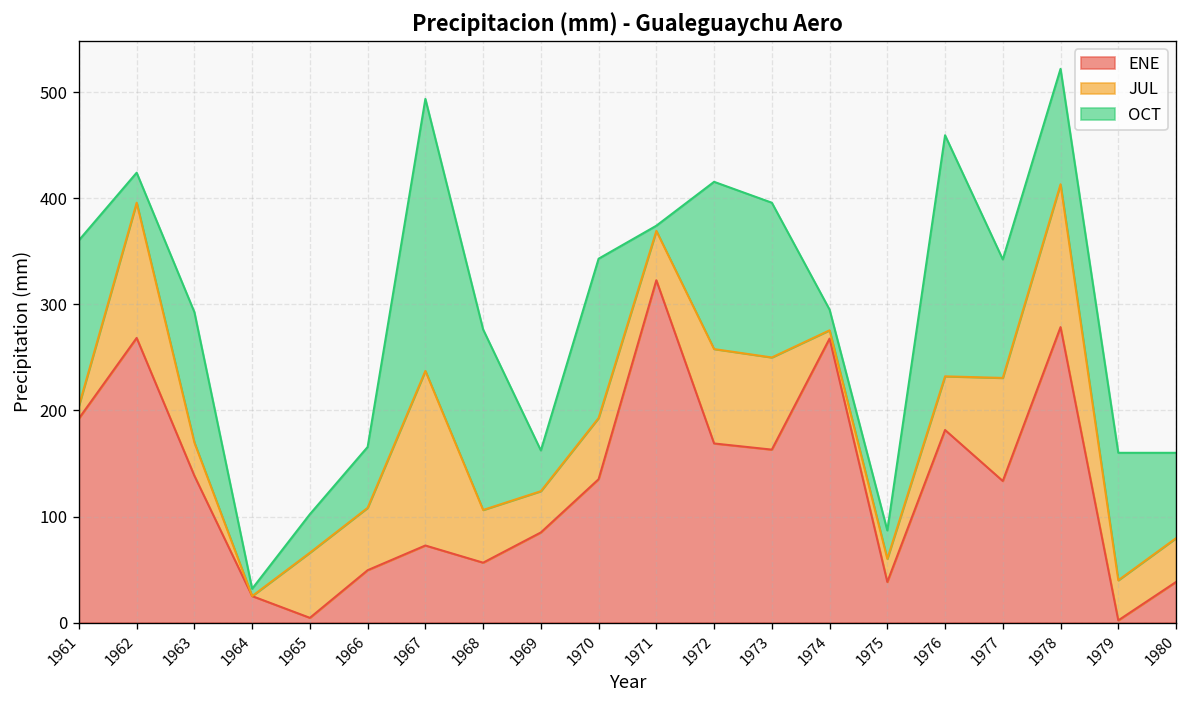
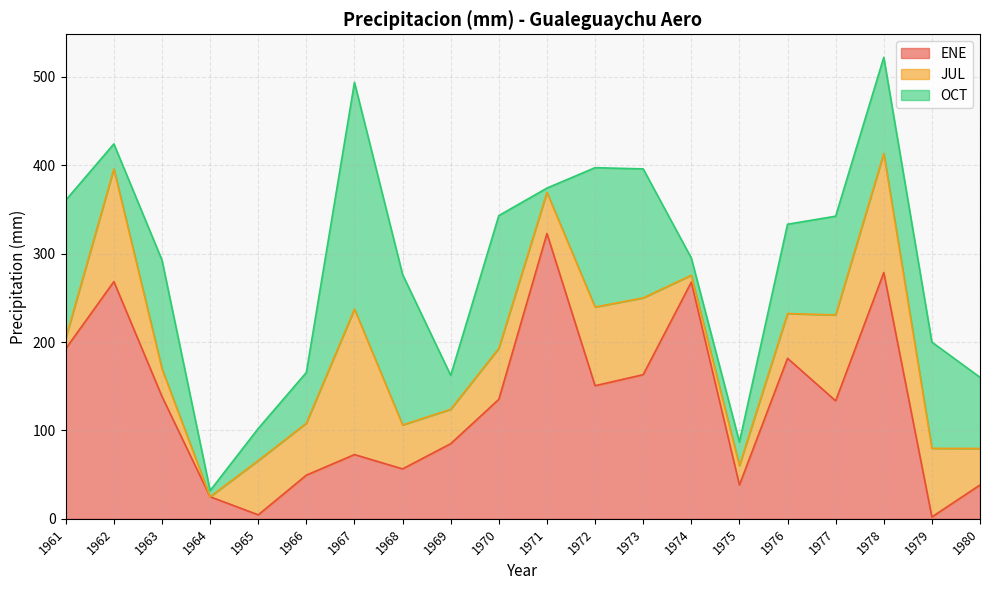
ENE, 1972: 170 -> 150
OCT, 1976: 230 -> 100
JUL, 1979: 40 -> 80
